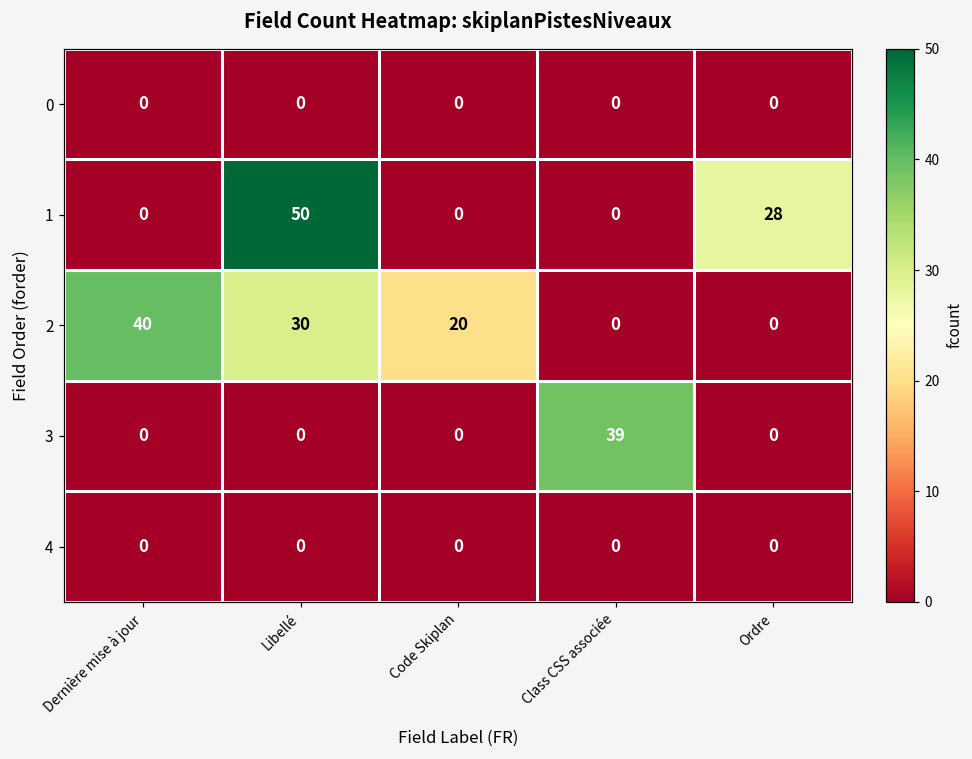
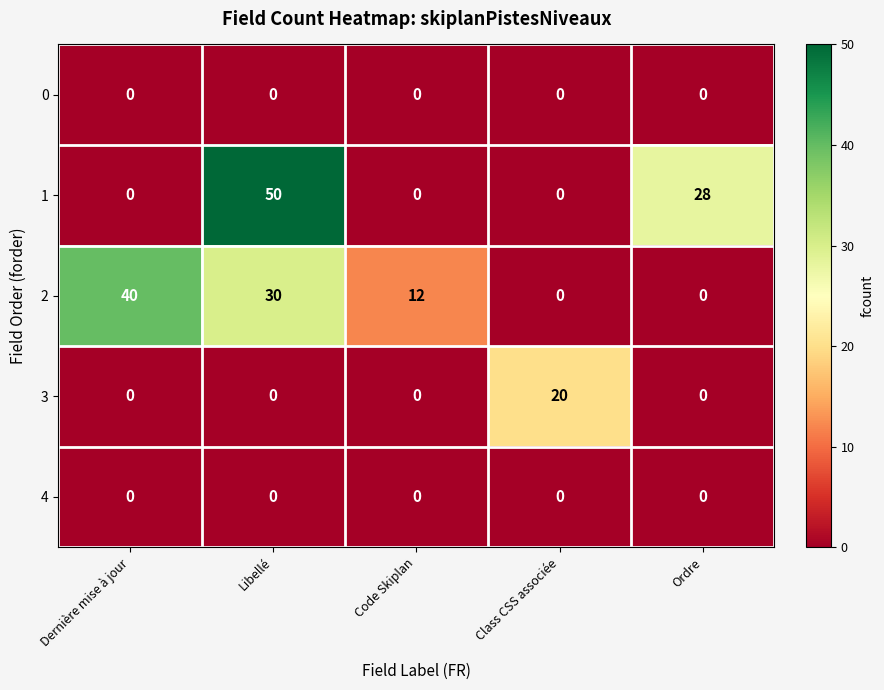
2, Code Skiplan: 20 -> 12
3, Class CSS associée: 39 -> 20
